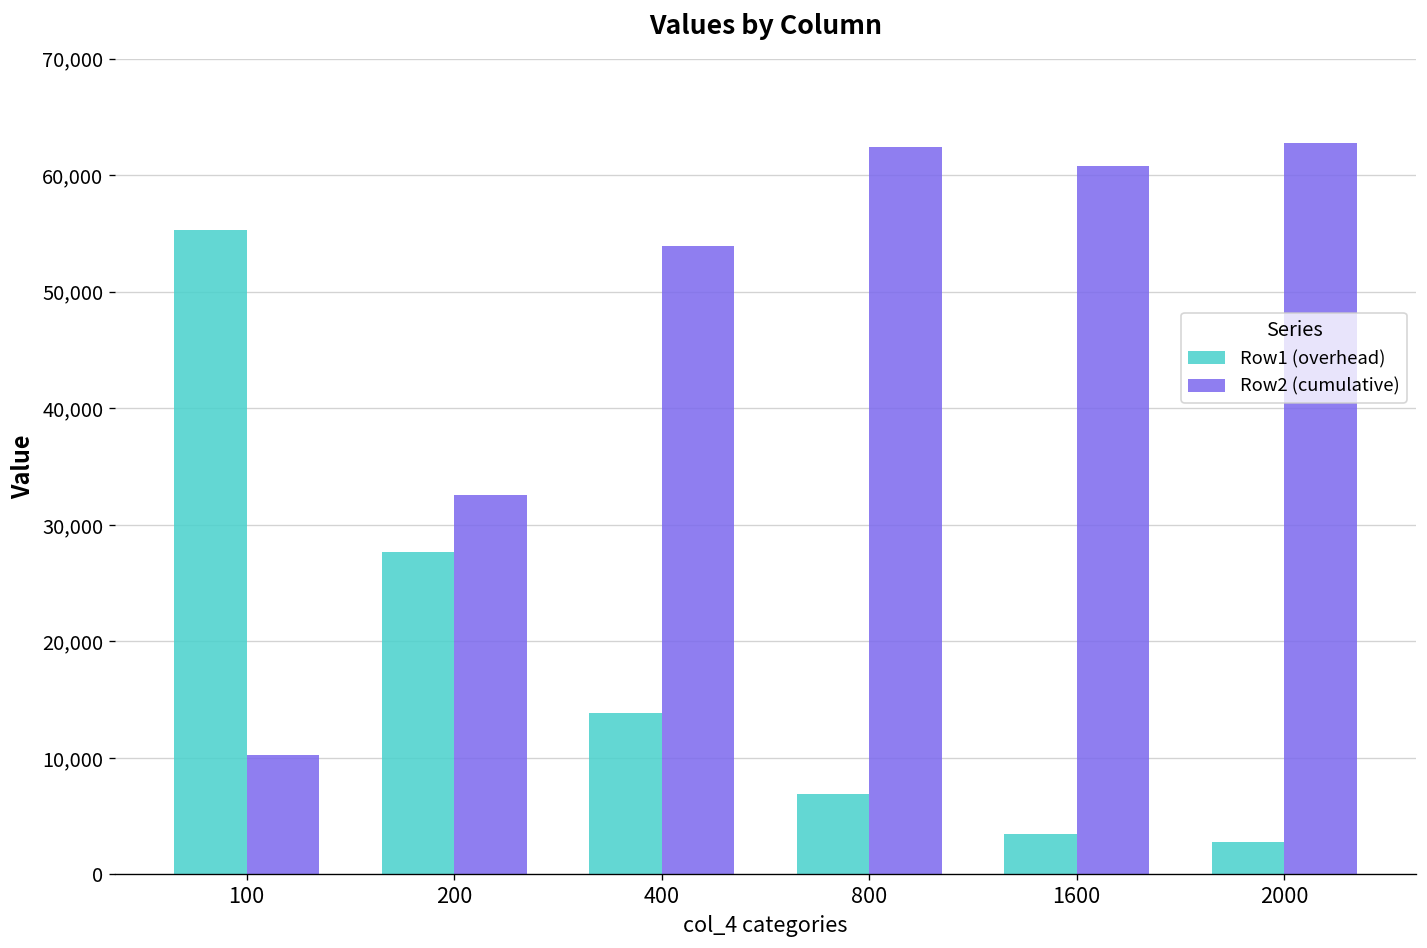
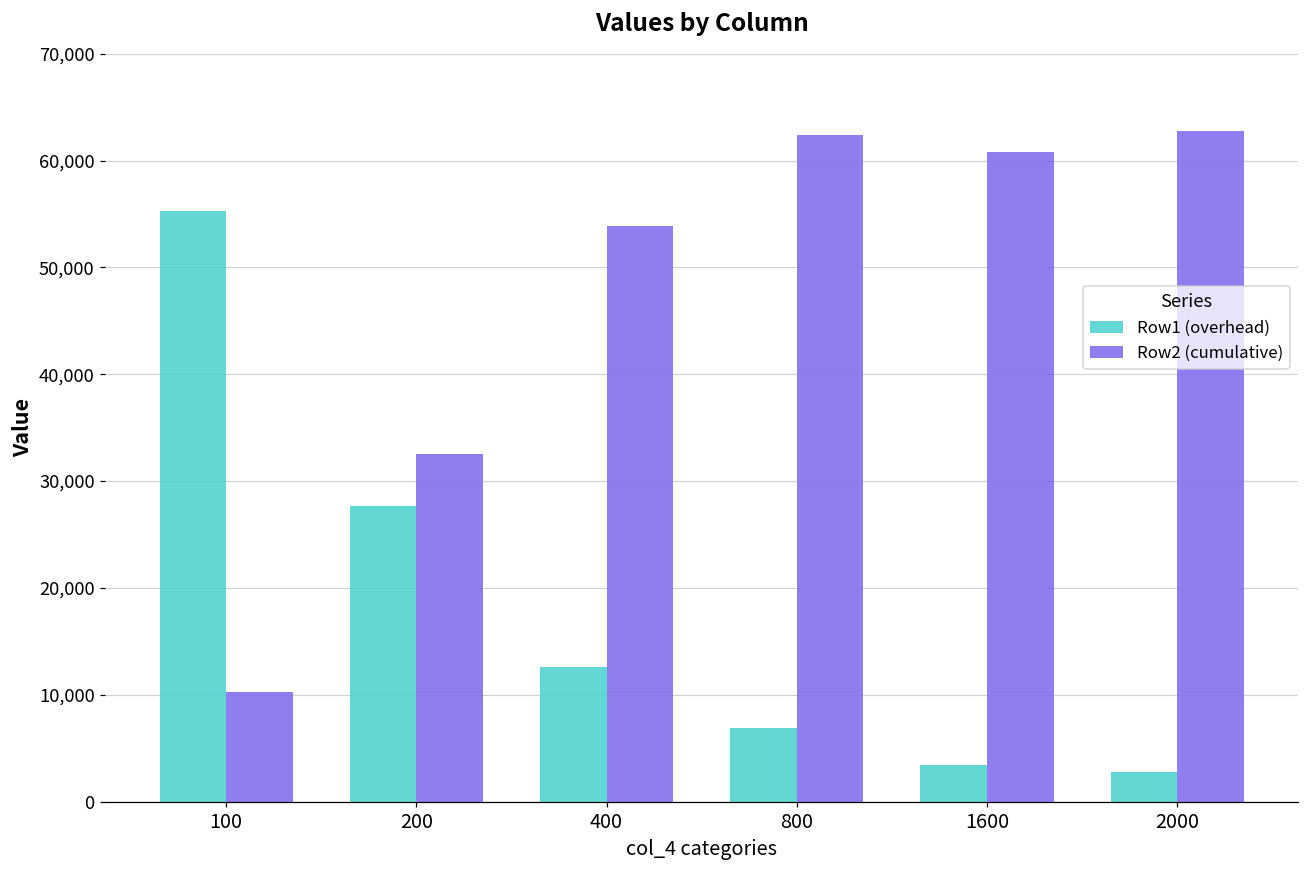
Row1 (overhead), 400: 14,000 -> 13,000
